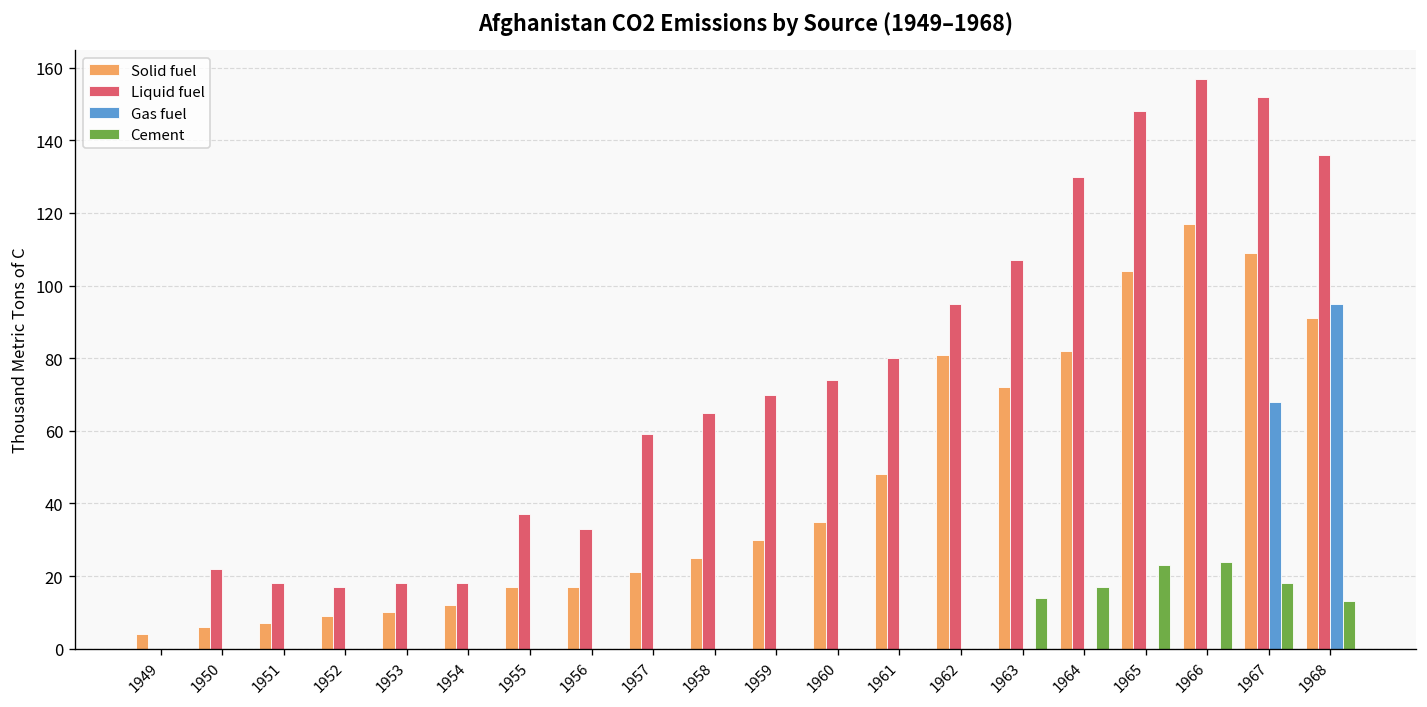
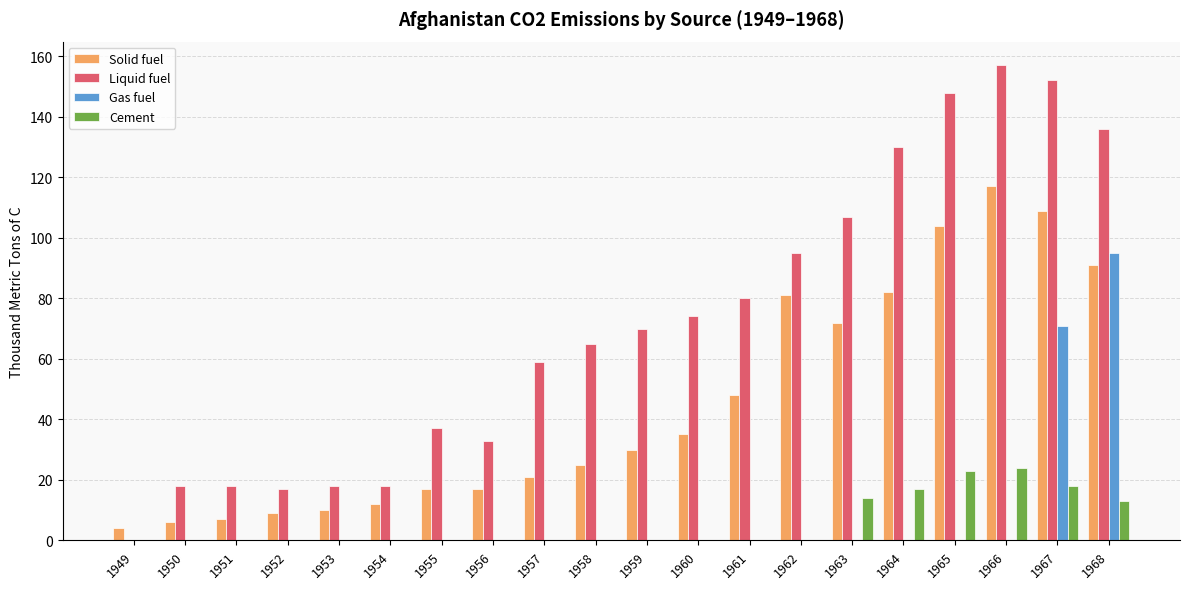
Liquid fuel, 1950: 22 -> 18
Gas fuel, 1967: 68 -> 71
